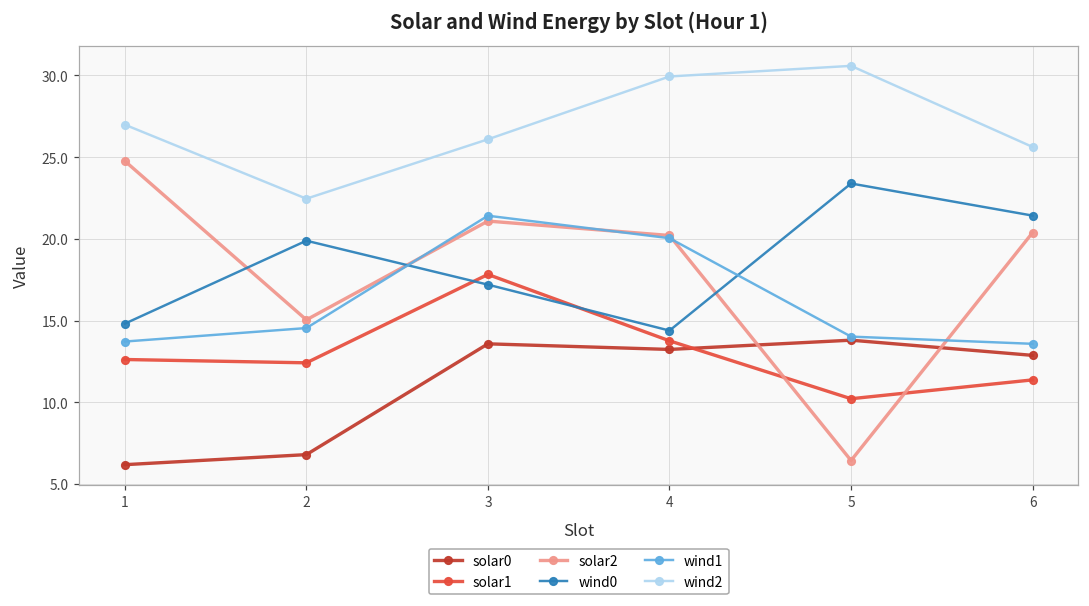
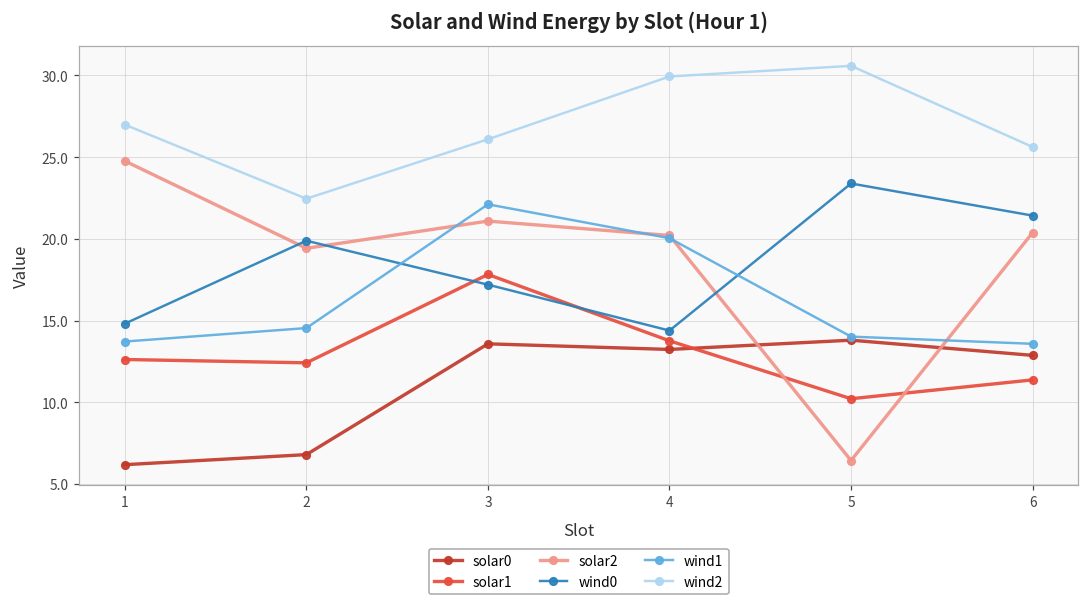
solar2, 2: 15.0 -> 19.4
wind1, 3: 21.4 -> 22.1
